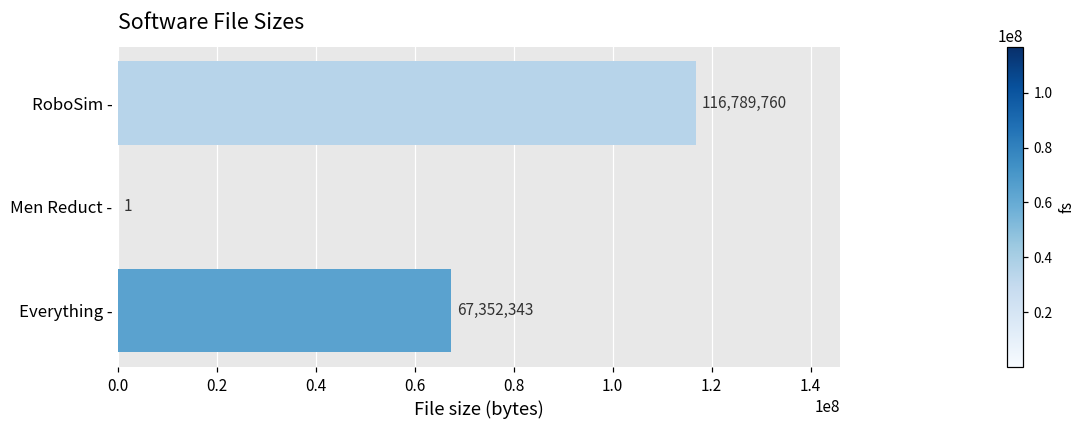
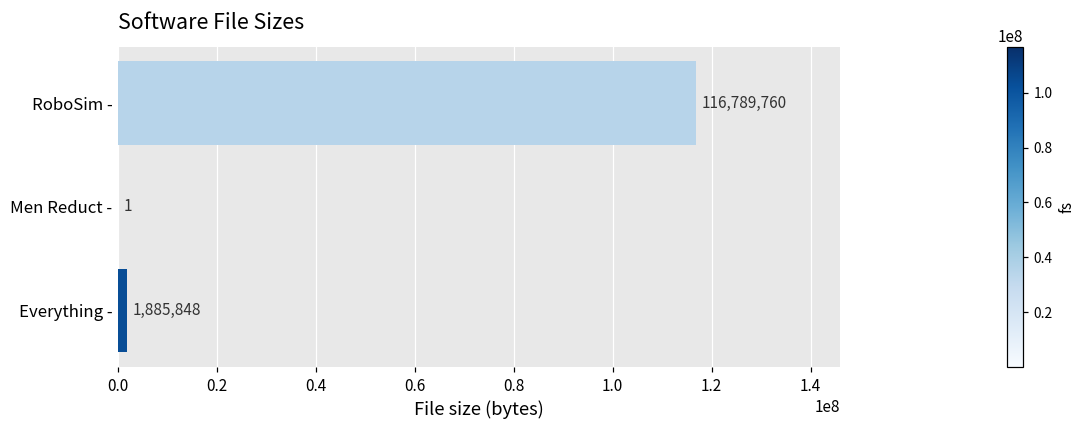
Everything -: 67,352,343 -> 1,885,848
